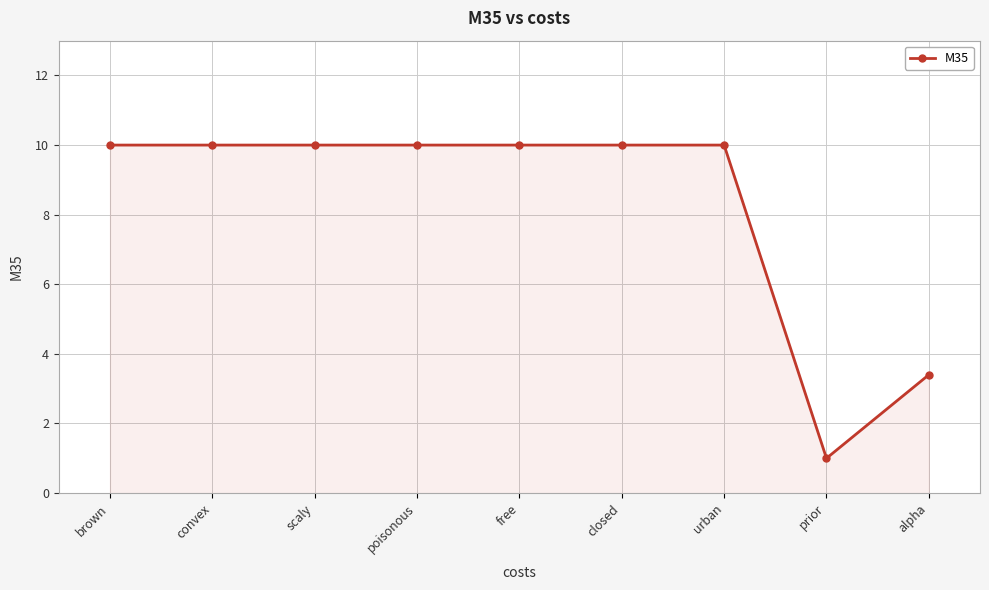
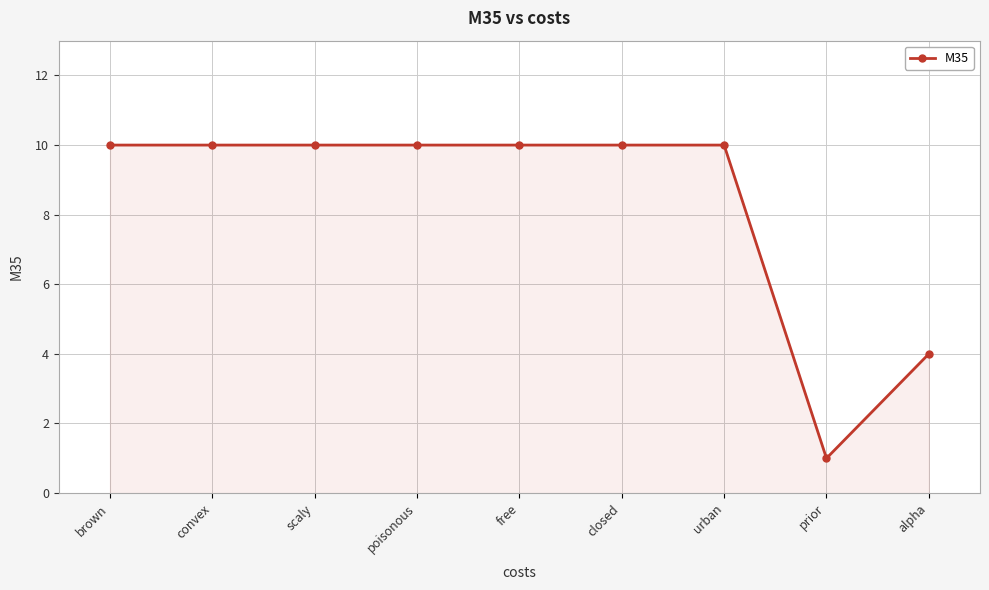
alpha: 3.4 -> 4.0
